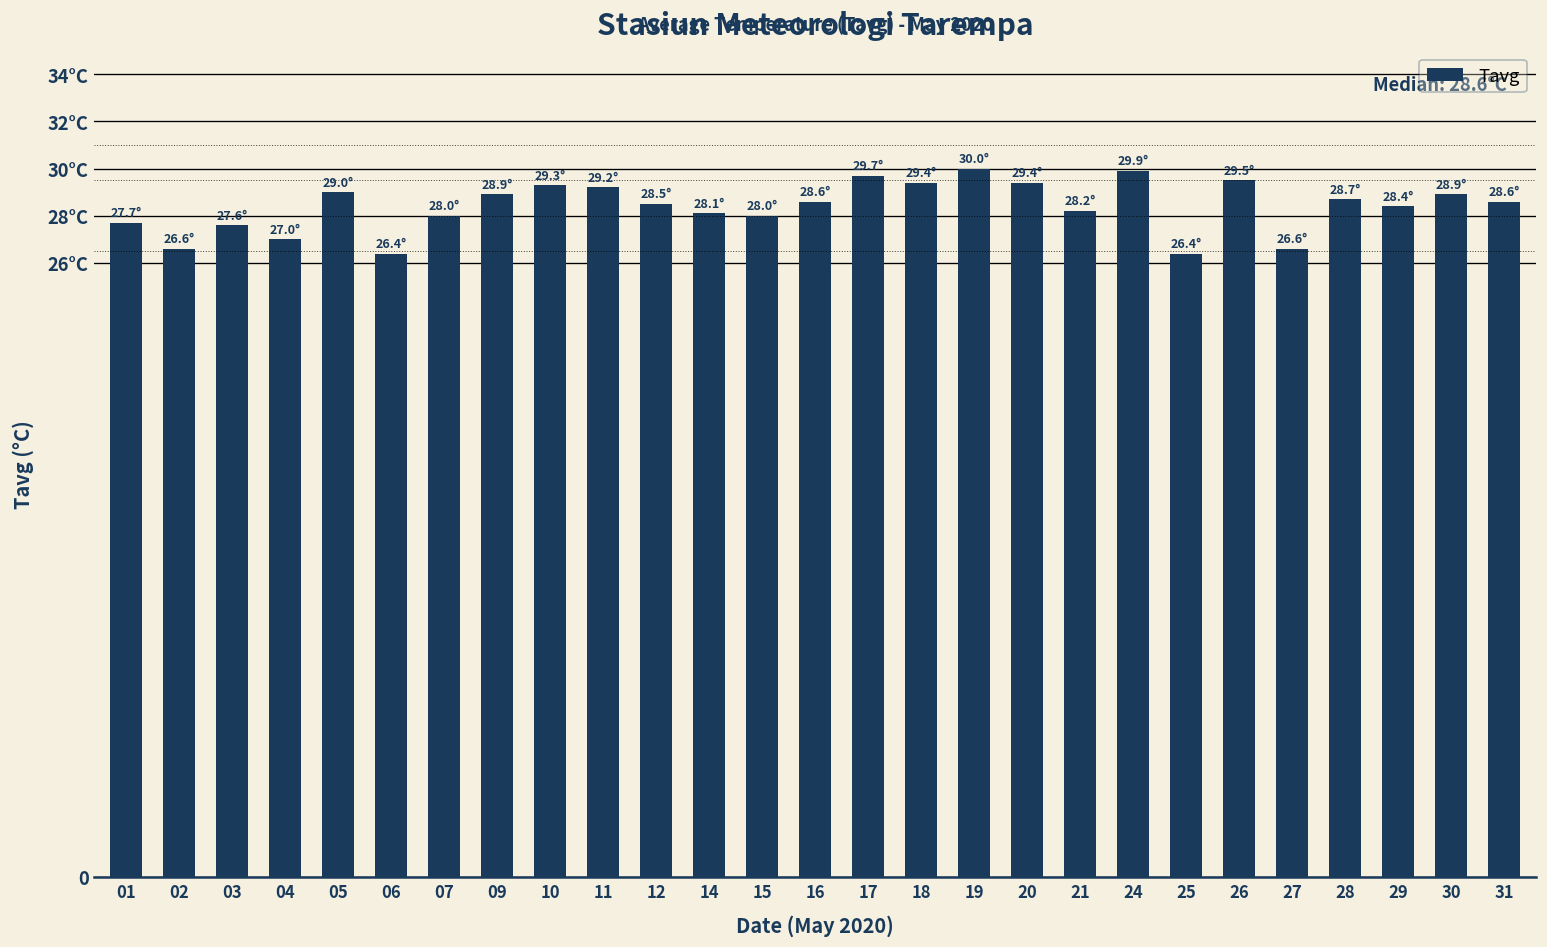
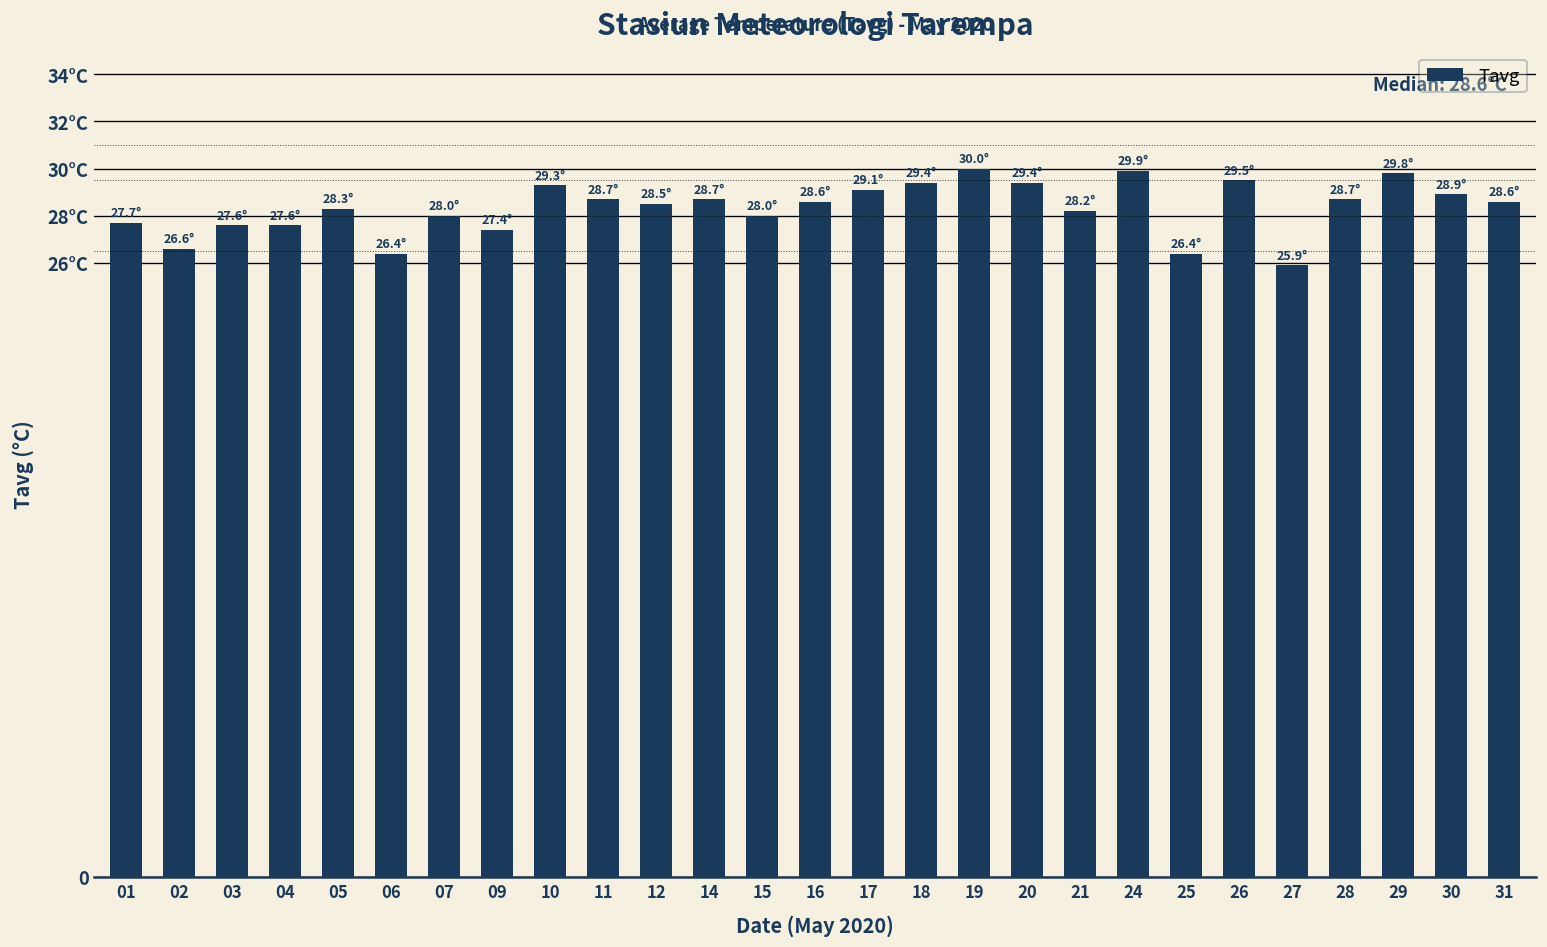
04: 27.0° -> 27.6°
05: 29.0° -> 28.3°
09: 28.9° -> 27.4°
11: 29.2° -> 28.7°
14: 28.1° -> 28.7°
17: 29.7° -> 29.1°
27: 26.6° -> 25.9°
29: 28.4° -> 29.8°
